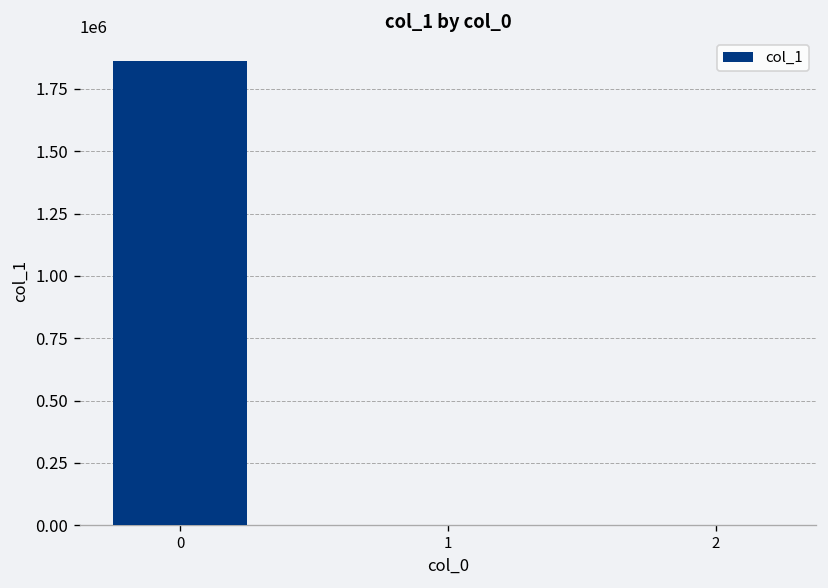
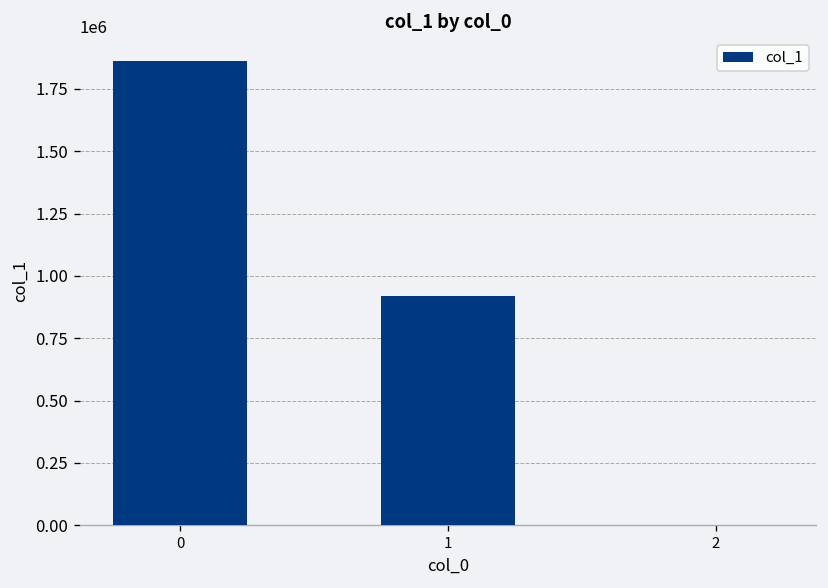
1: 0 -> 920000
